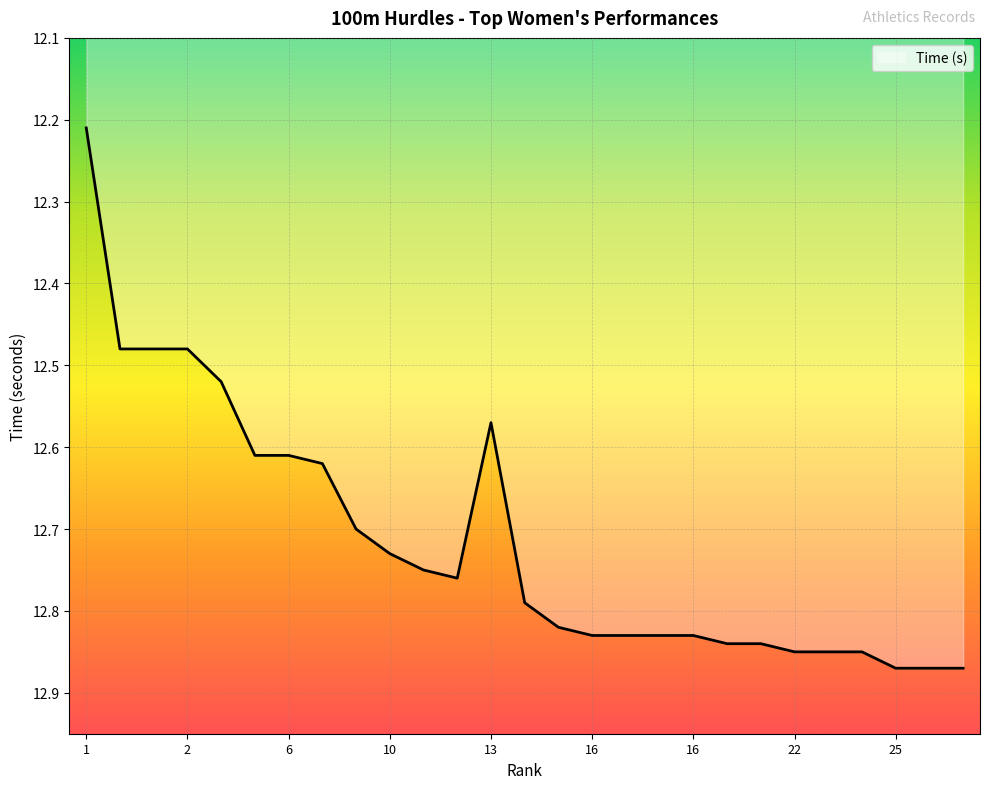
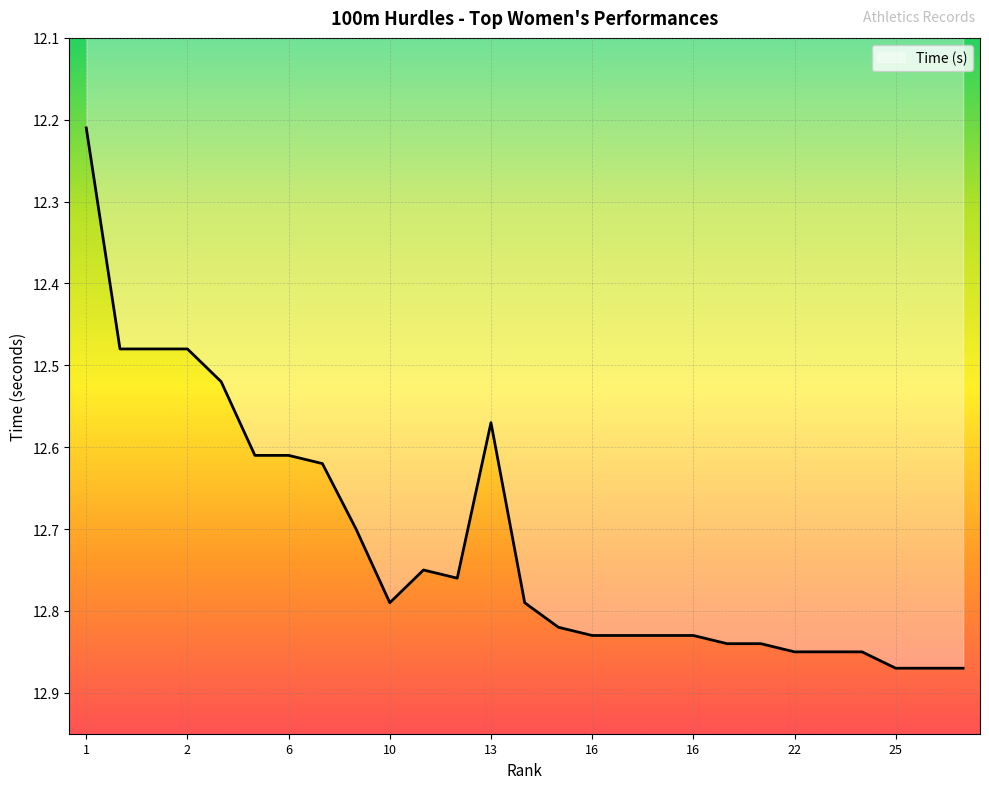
10: 12.73 -> 12.79
